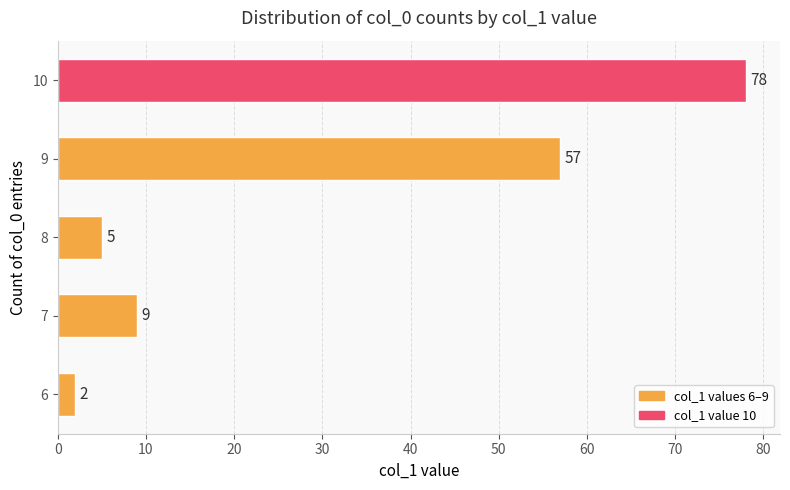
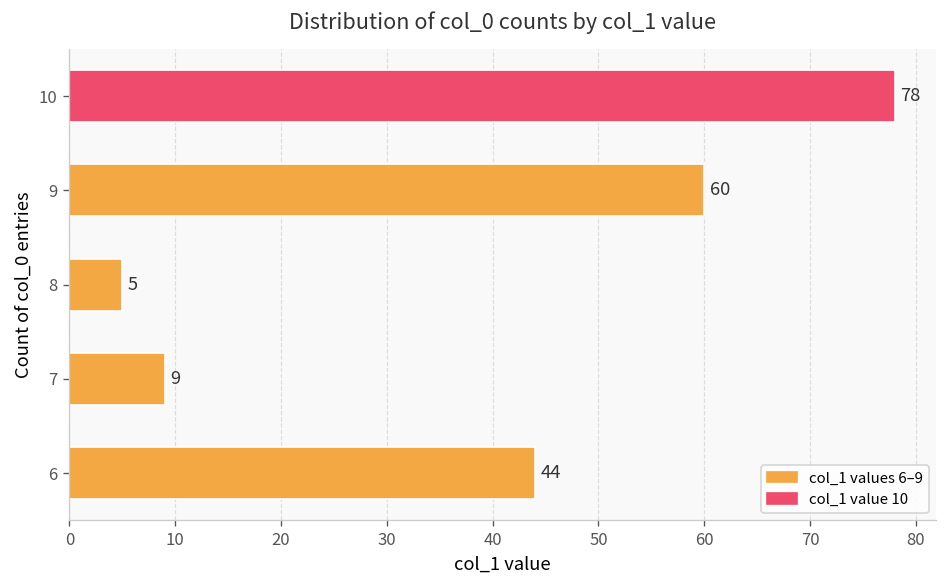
9: 57 -> 60
6: 2 -> 44
